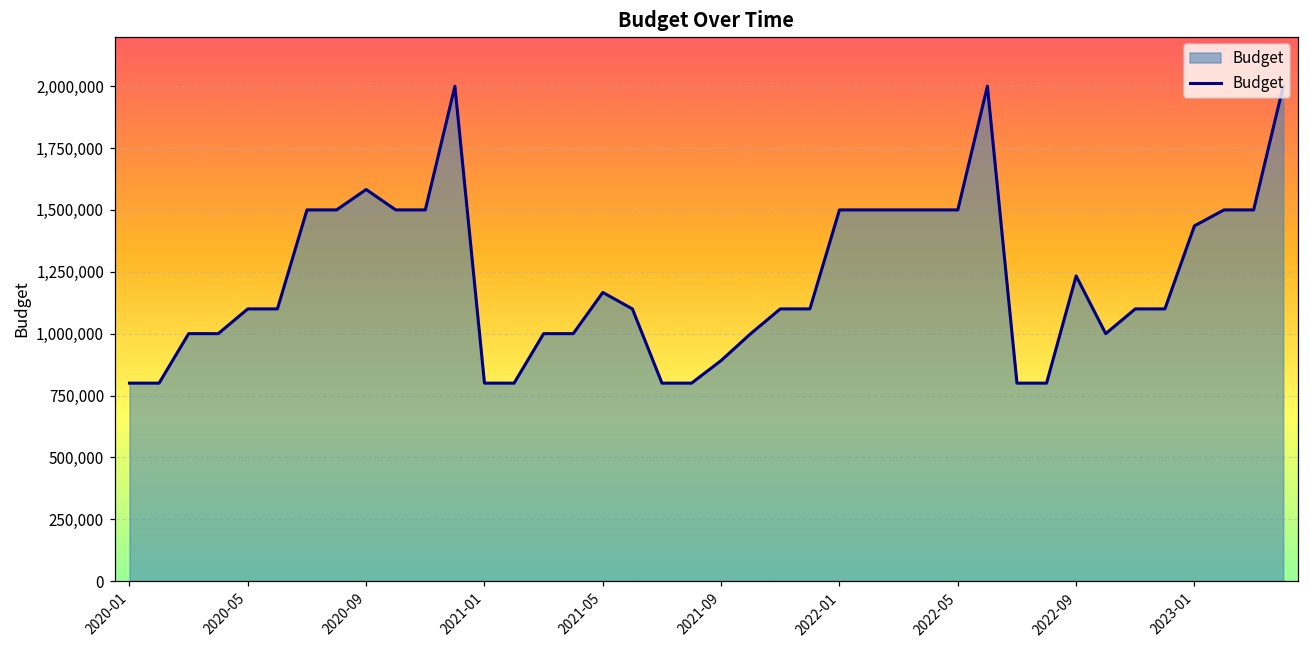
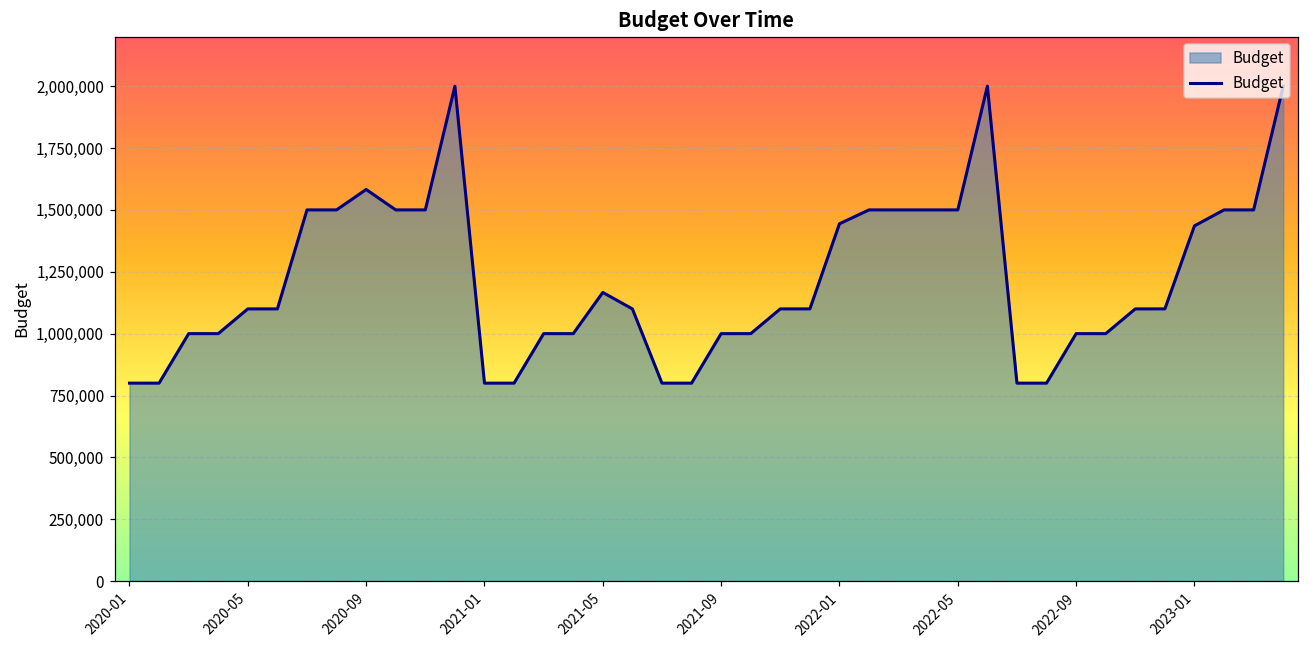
2021-09: 890,000 -> 1,000,000
2022-01: 1,500,000 -> 1,440,000
2022-09: 1,230,000 -> 1,000,000
